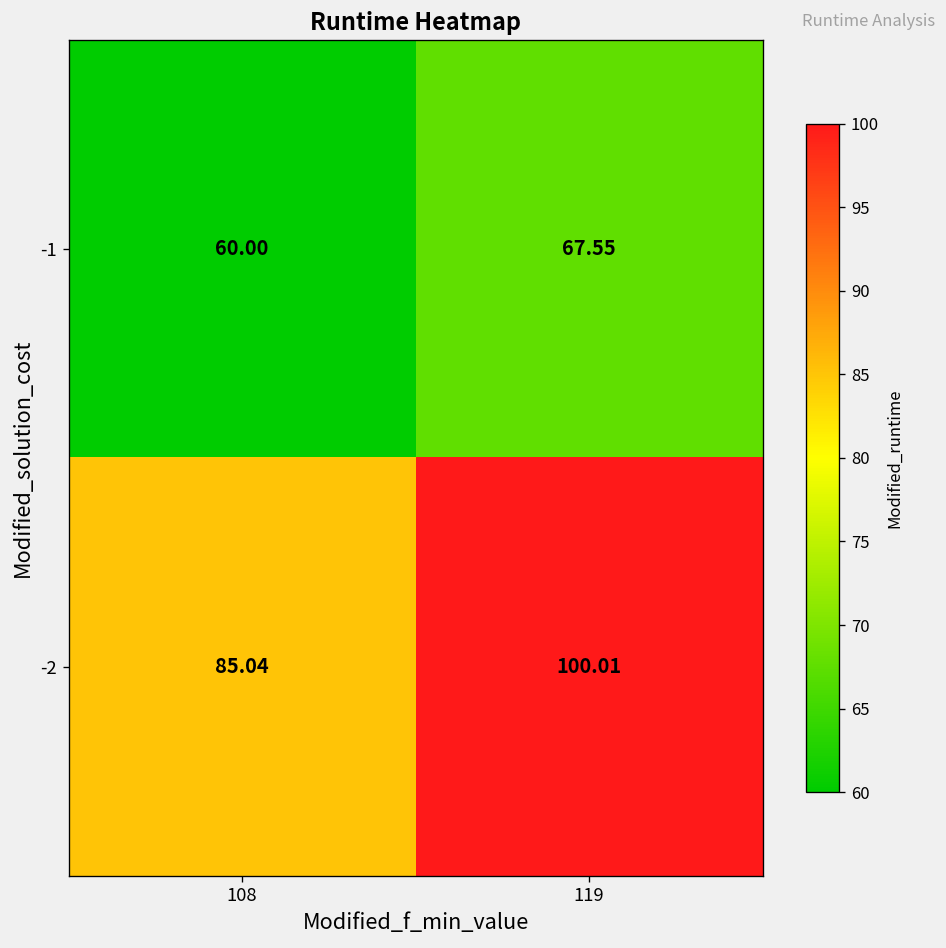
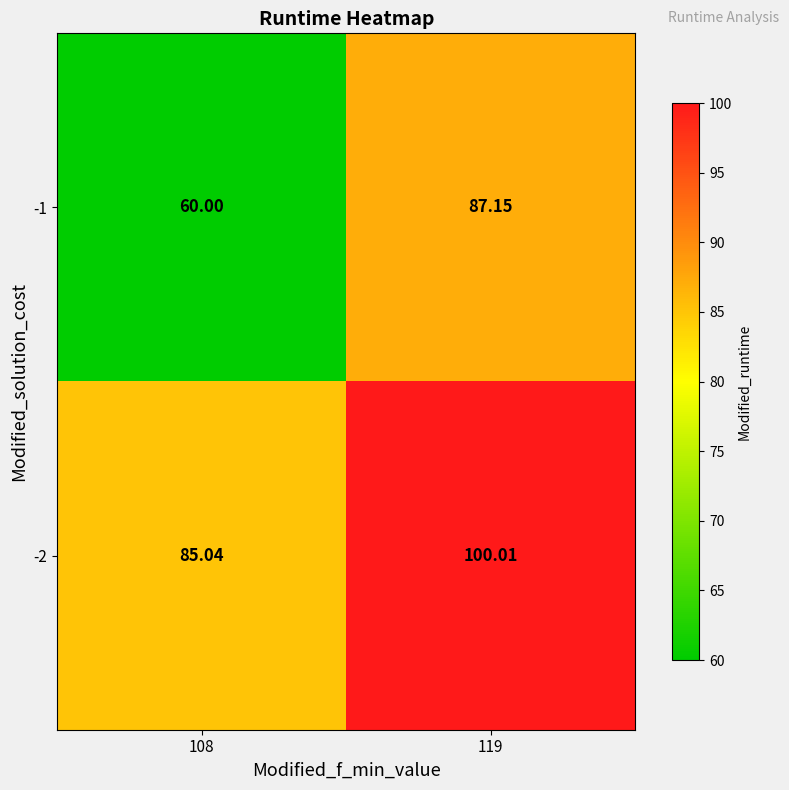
-1, 119: 67.55 -> 87.15
